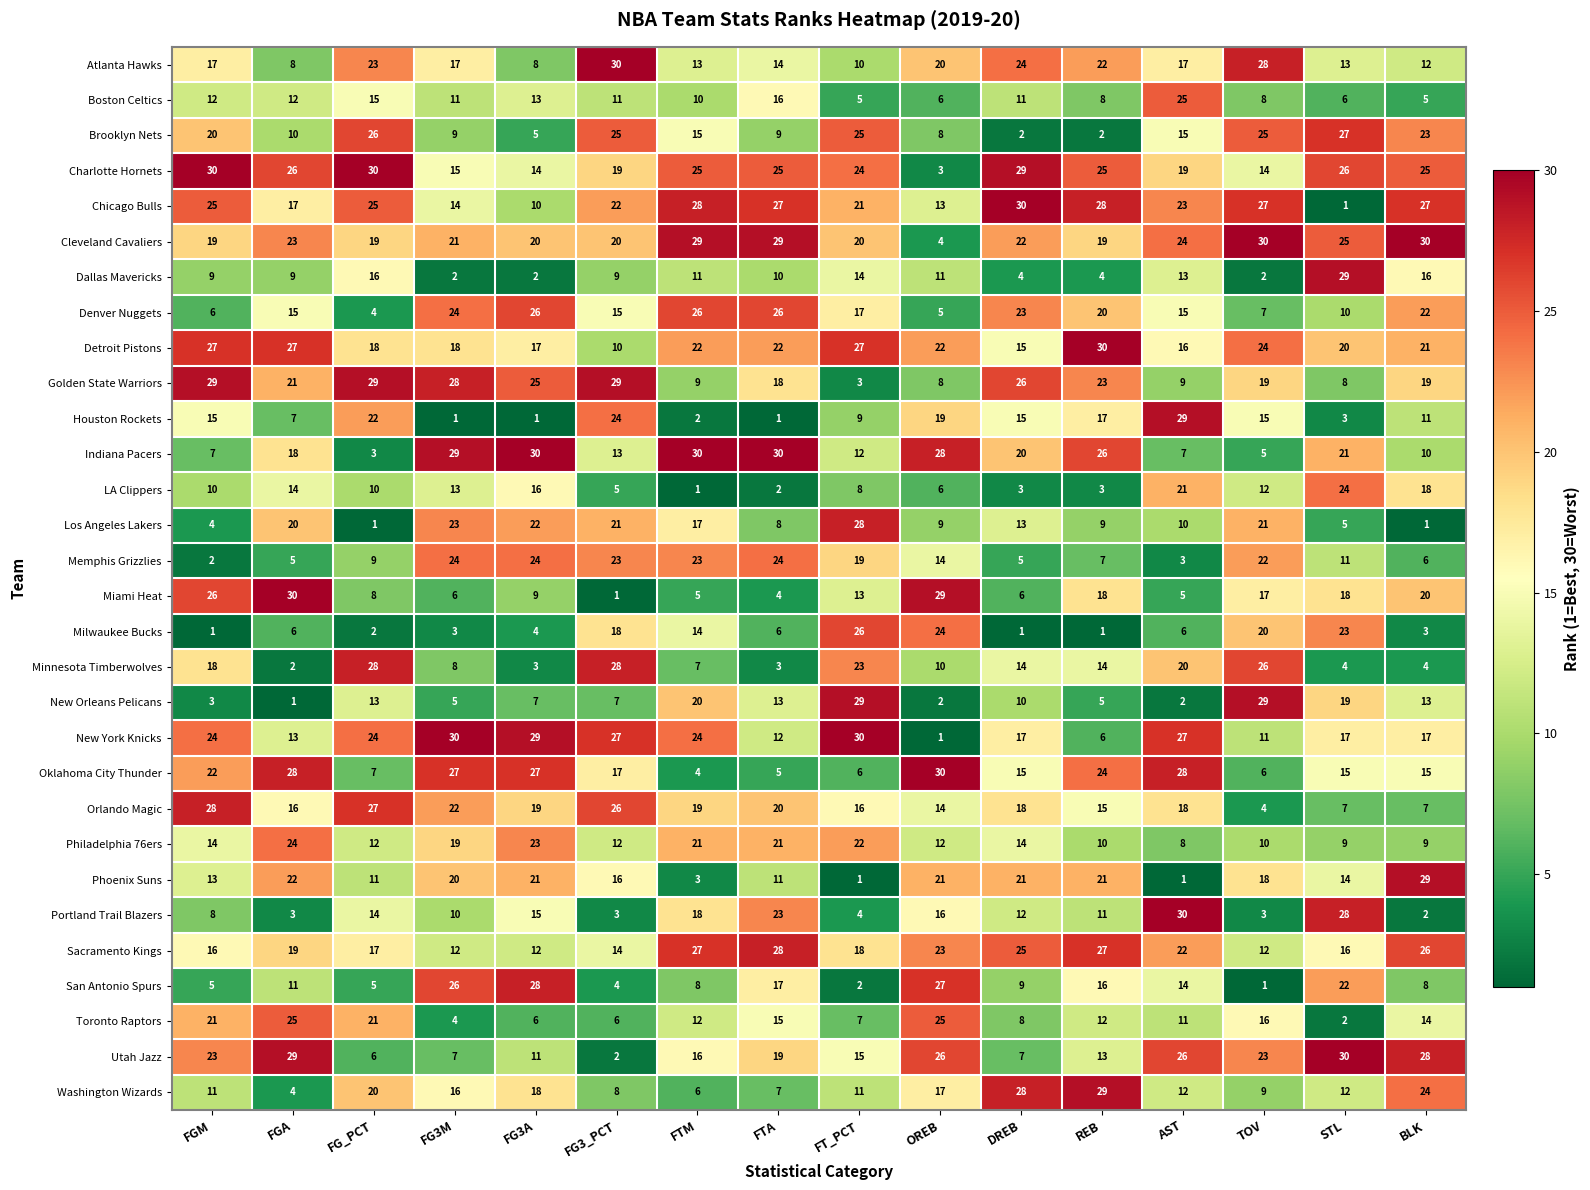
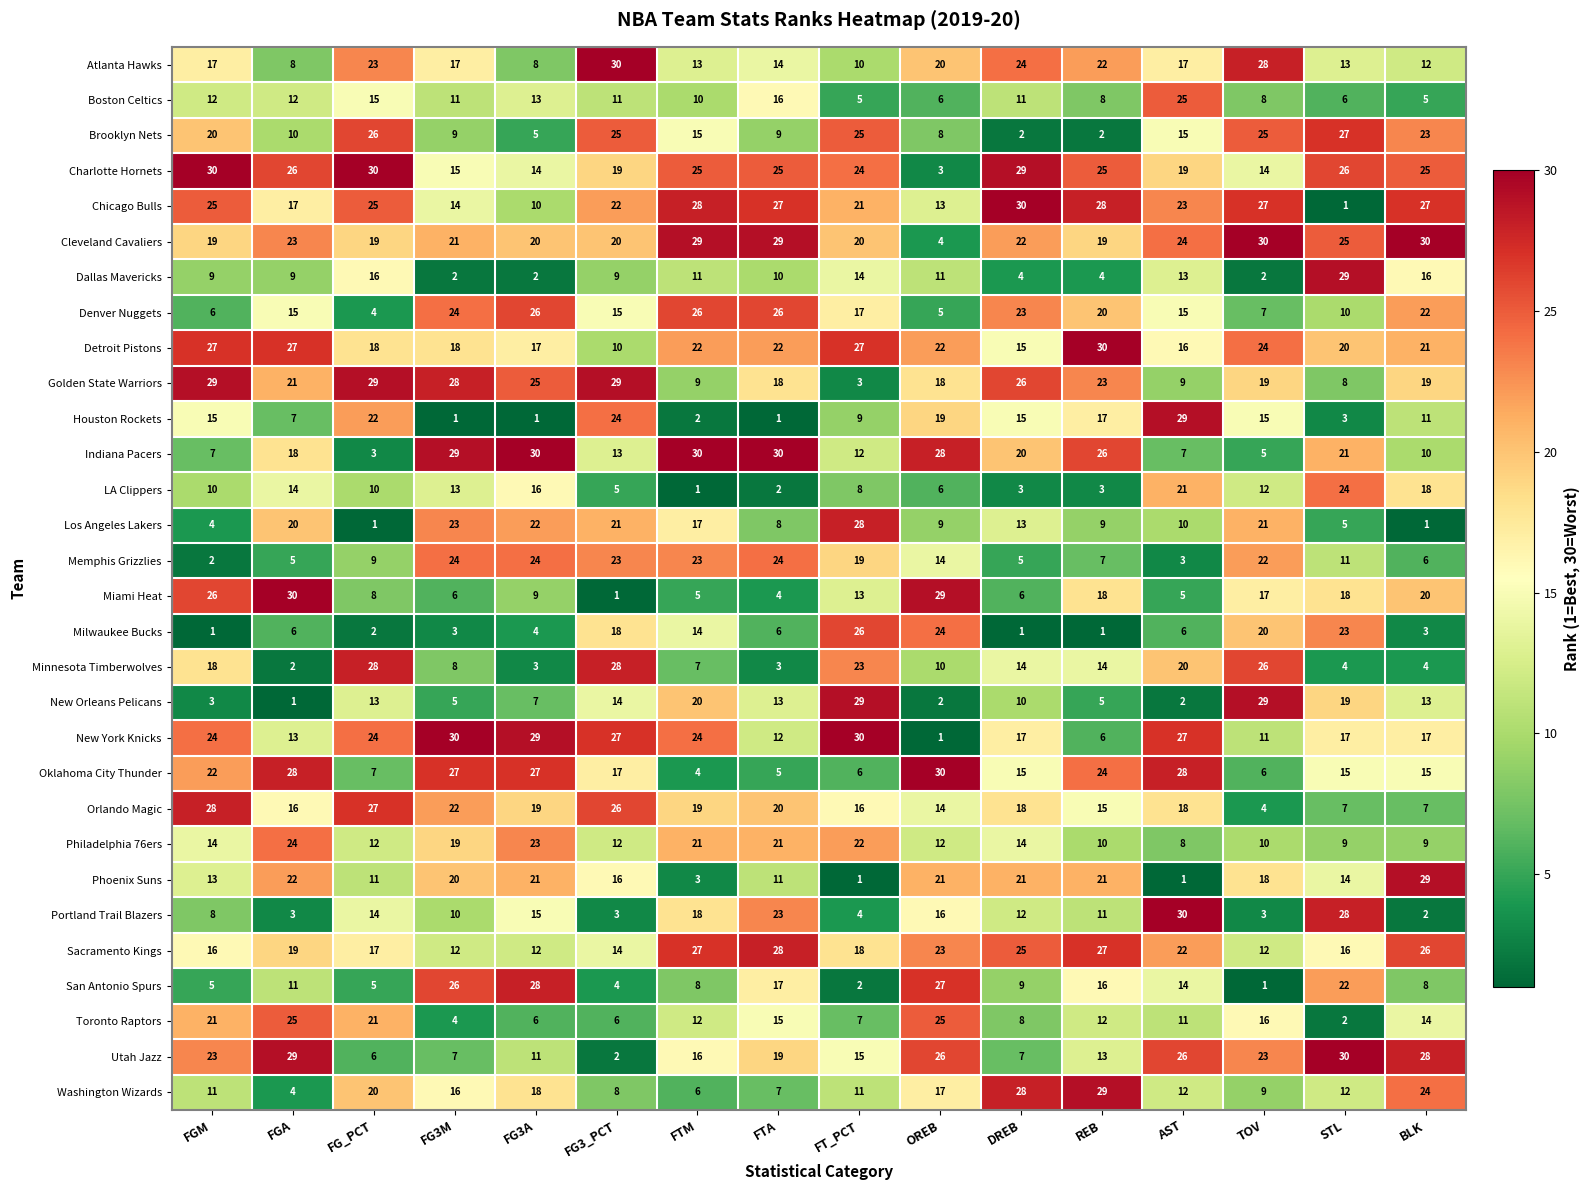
Golden State Warriors, OREB: 8 -> 18
New Orleans Pelicans, FG3_PCT: 7 -> 14
